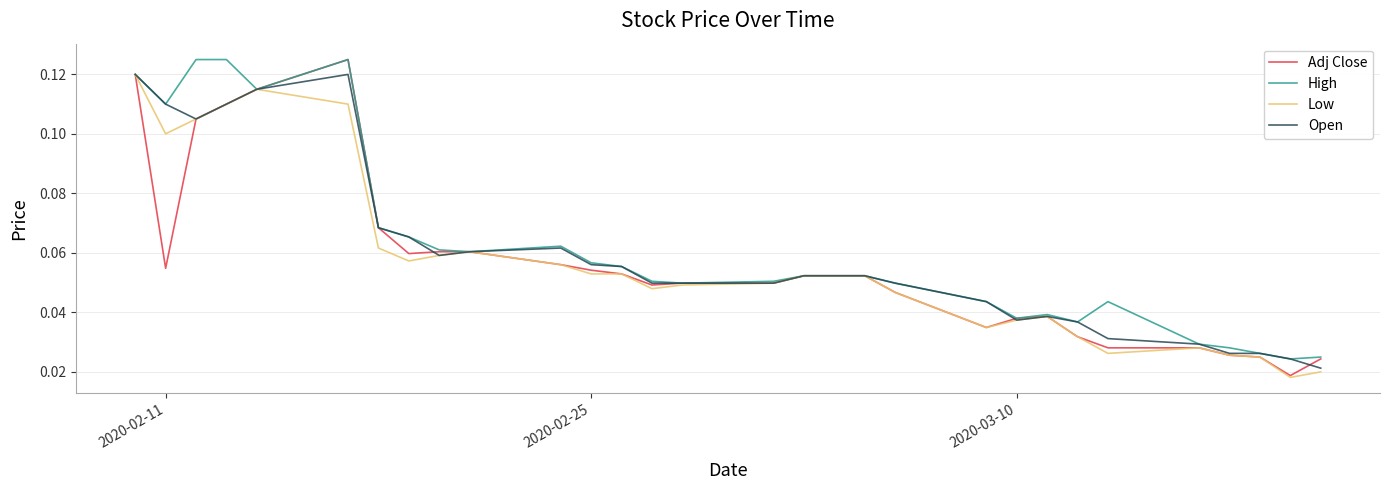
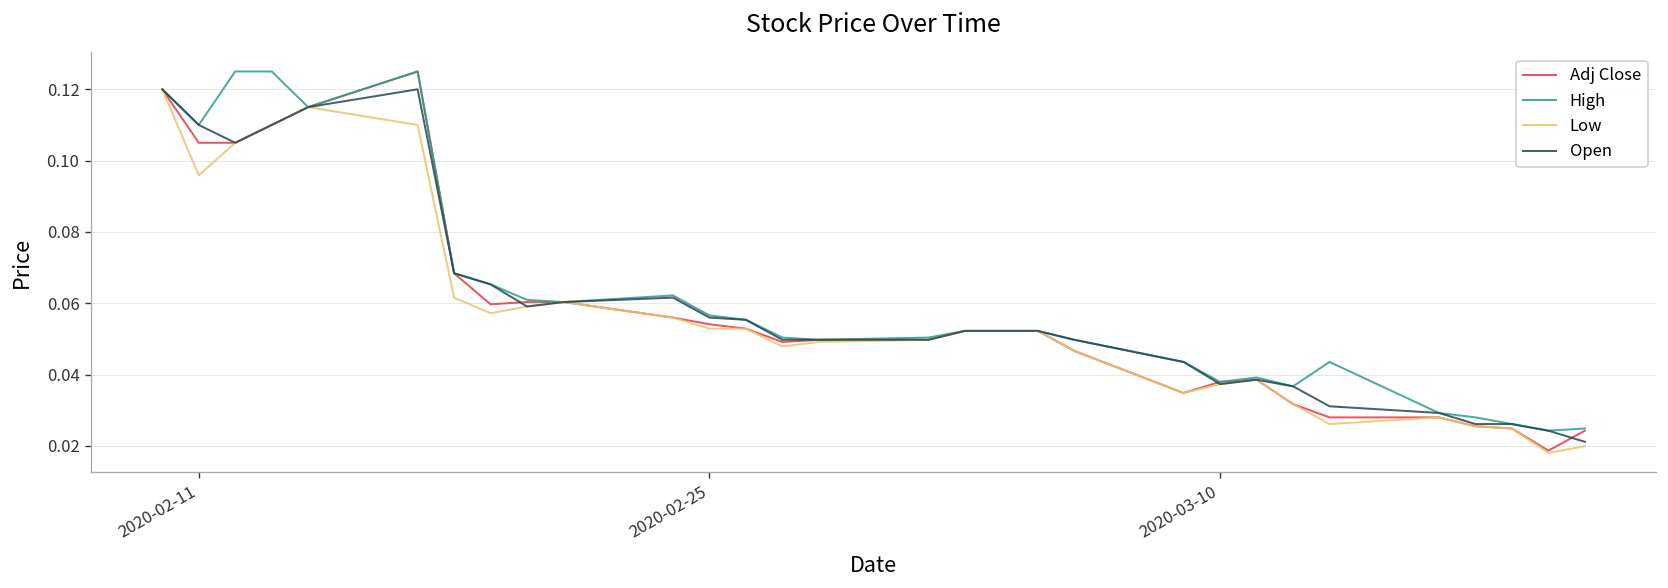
Adj Close, 2020-02-11: 0.055 -> 0.105
Low, 2020-02-11: 0.100 -> 0.096
